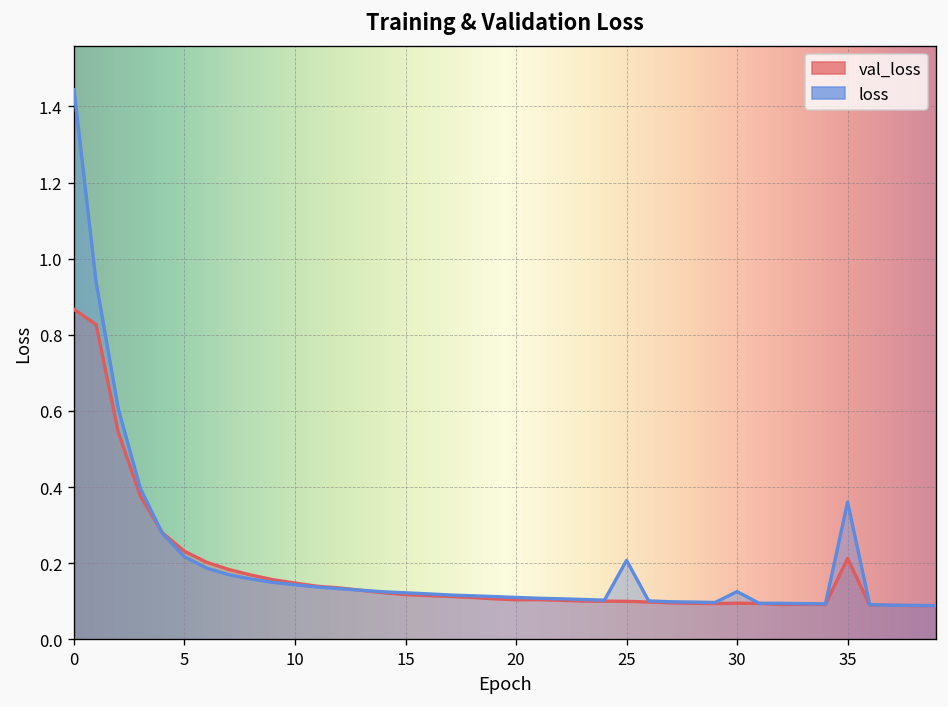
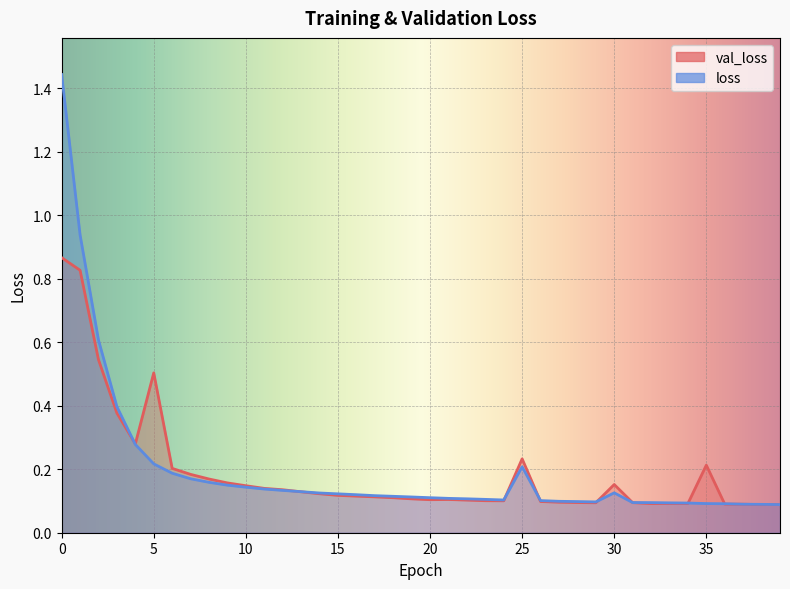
val_loss, 5: 0.23 -> 0.50
val_loss, 25: 0.10 -> 0.23
val_loss, 30: 0.10 -> 0.15
loss, 35: 0.36 -> 0.09
